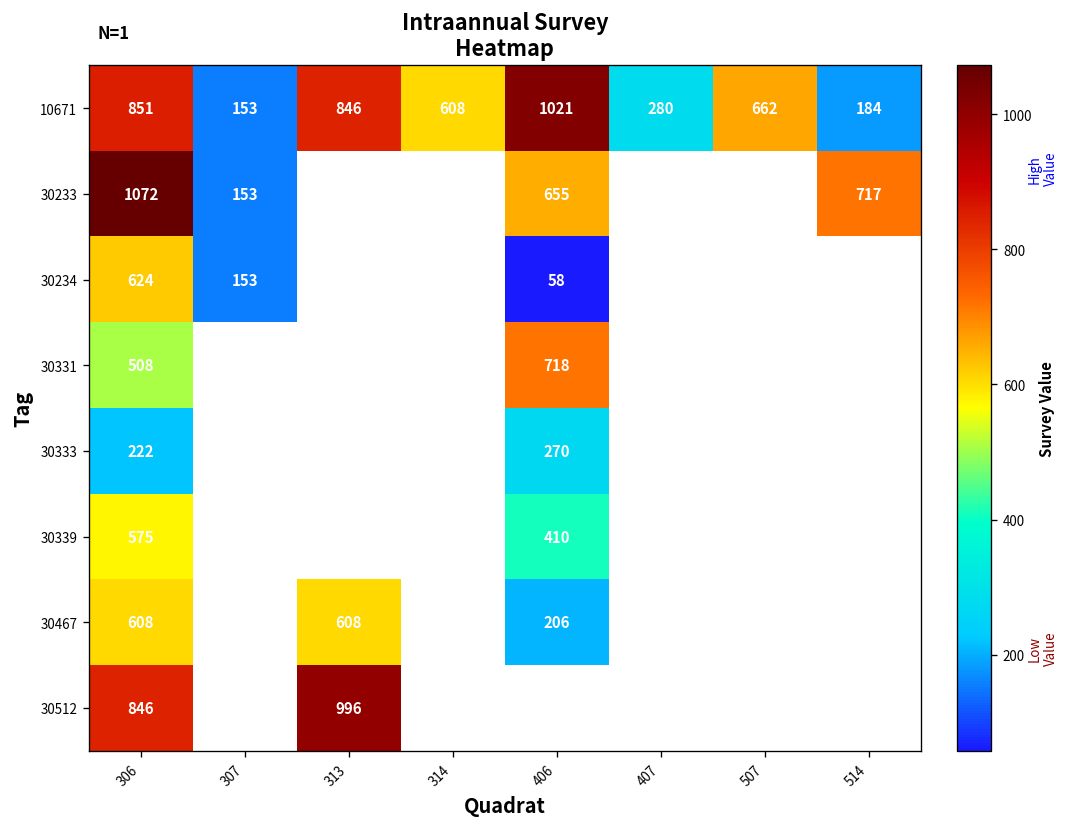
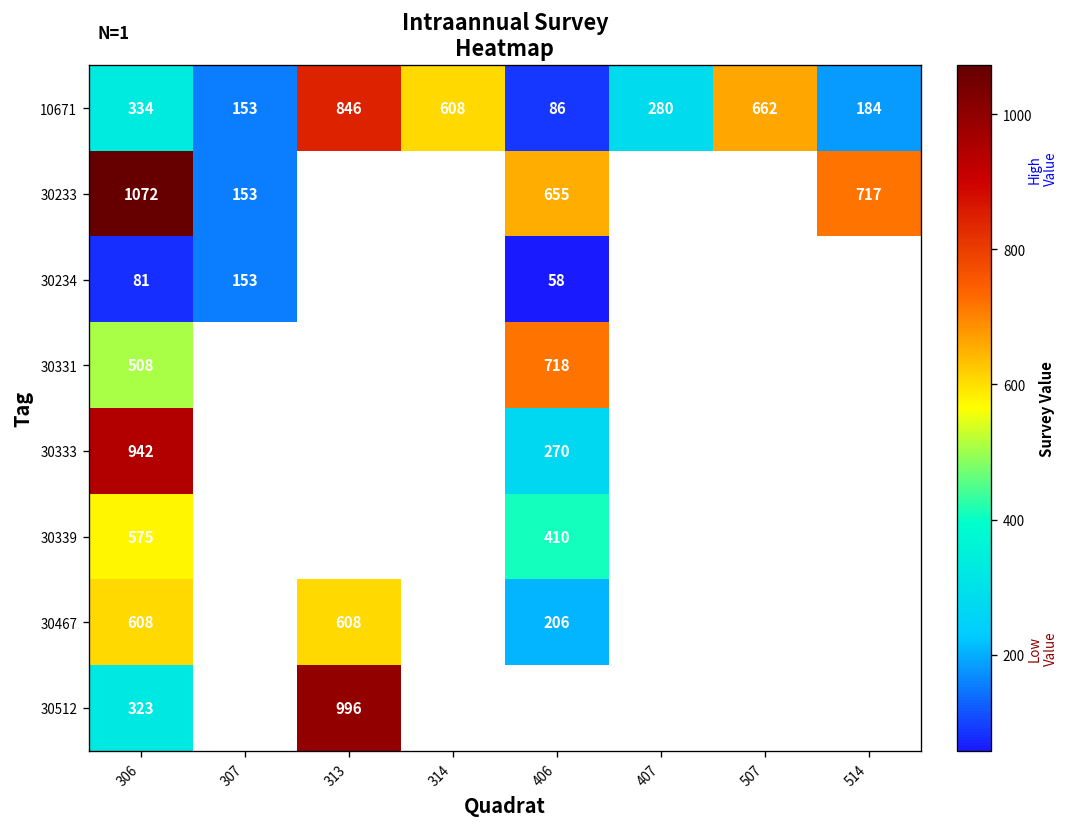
10671, 306: 851 -> 334
10671, 406: 1021 -> 86
30234, 306: 624 -> 81
30333, 306: 222 -> 942
30512, 306: 846 -> 323
